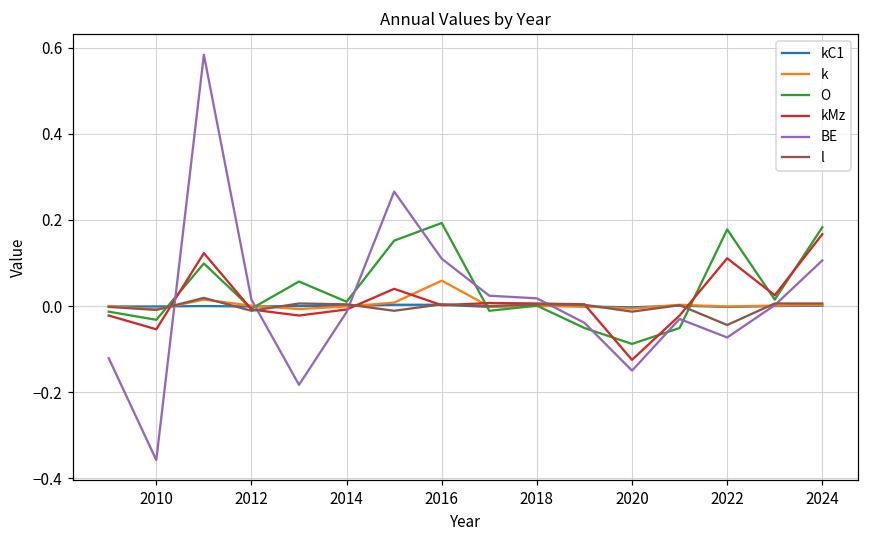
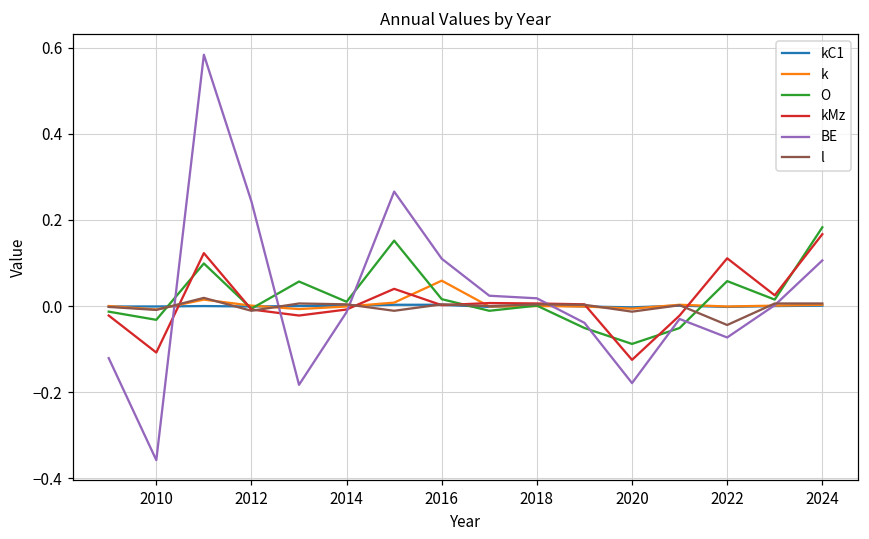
kMz, 2010: -0.05 -> -0.11
BE, 2012: 0.02 -> 0.24
O, 2016: 0.19 -> 0.02
BE, 2020: -0.15 -> -0.18
O, 2022: 0.18 -> 0.06
